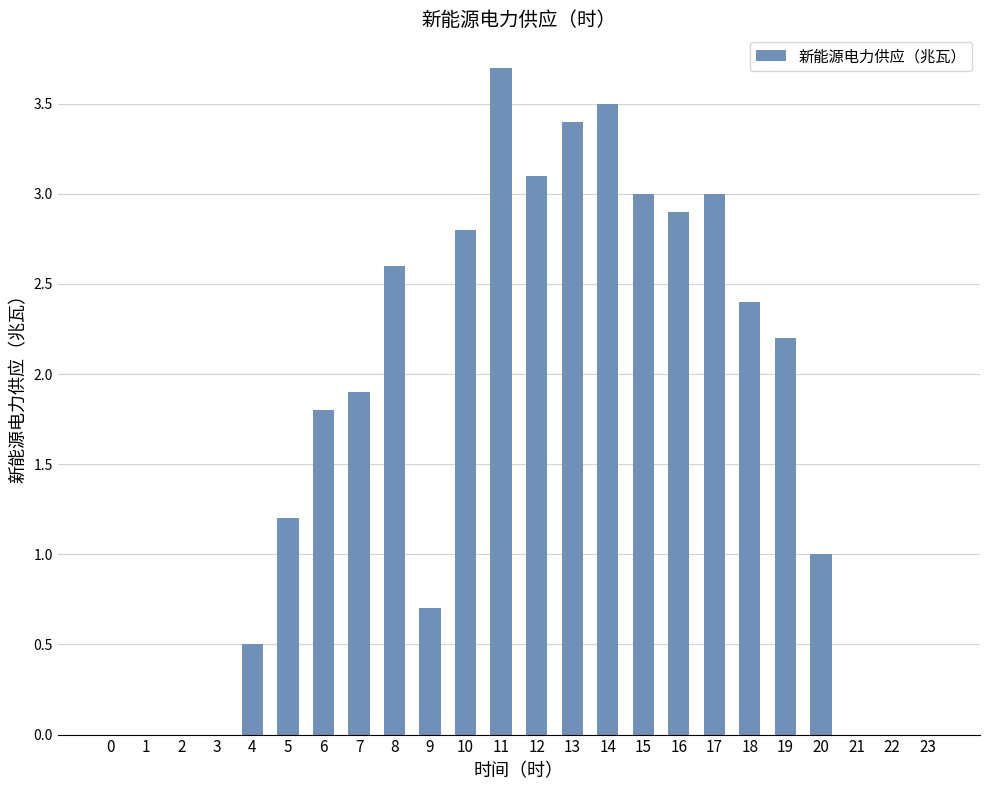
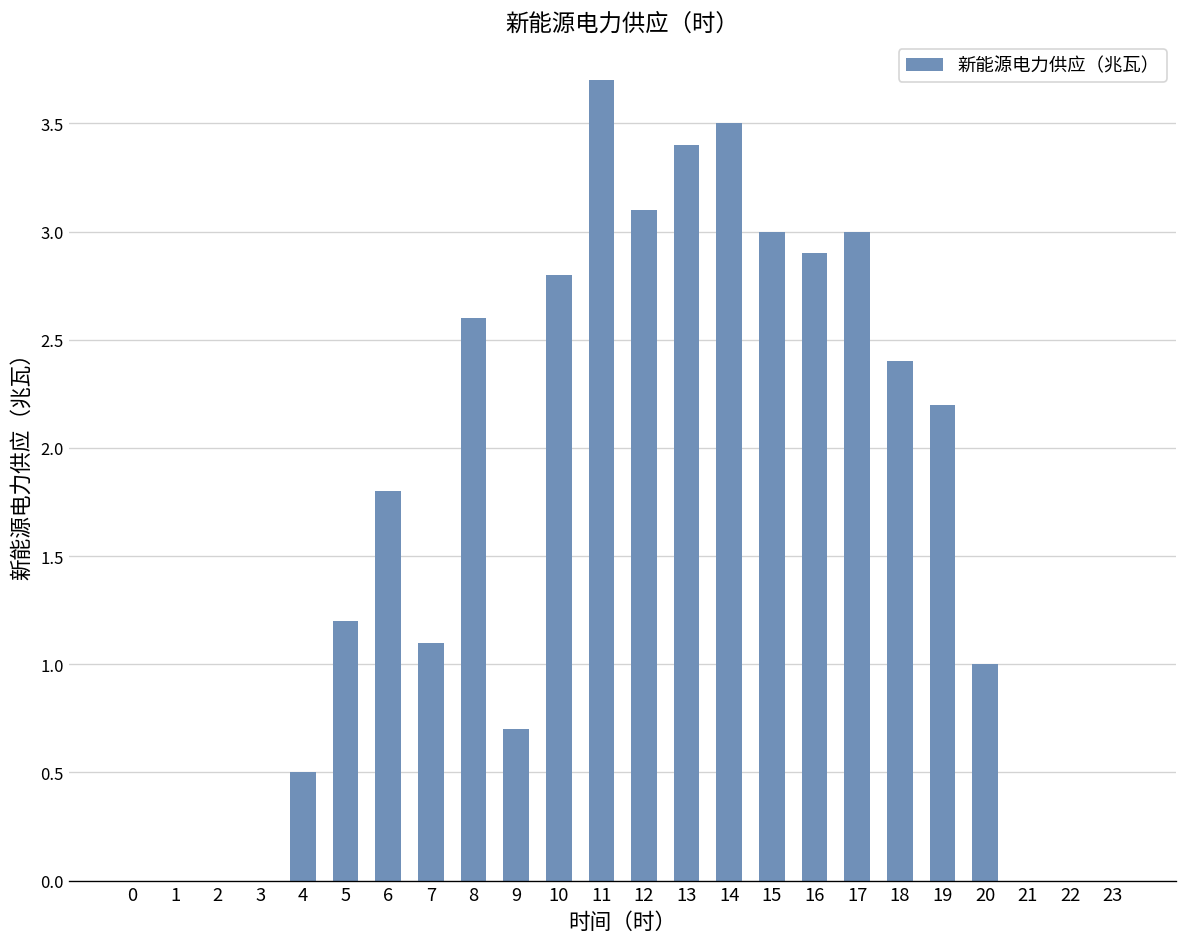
7: 1.9 -> 1.1
